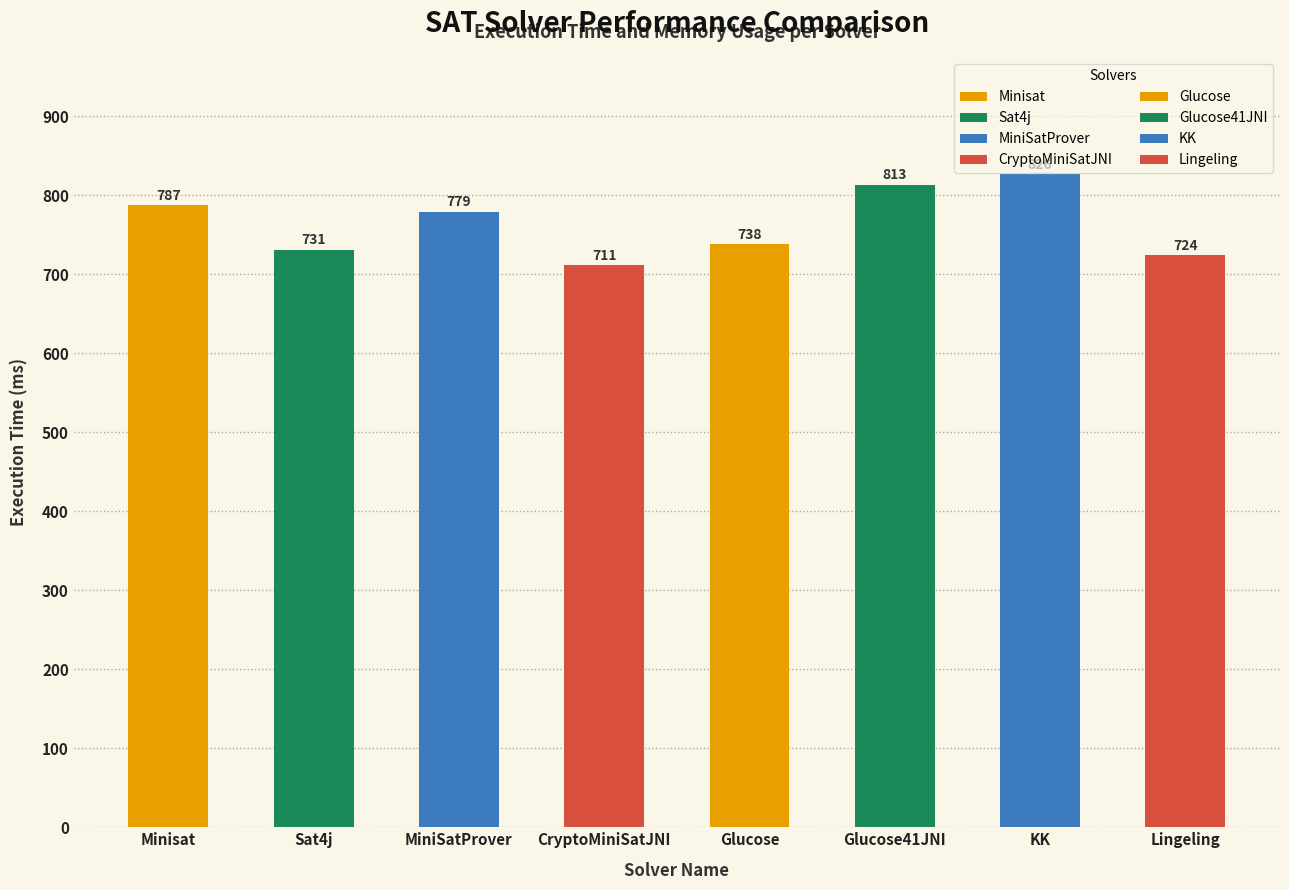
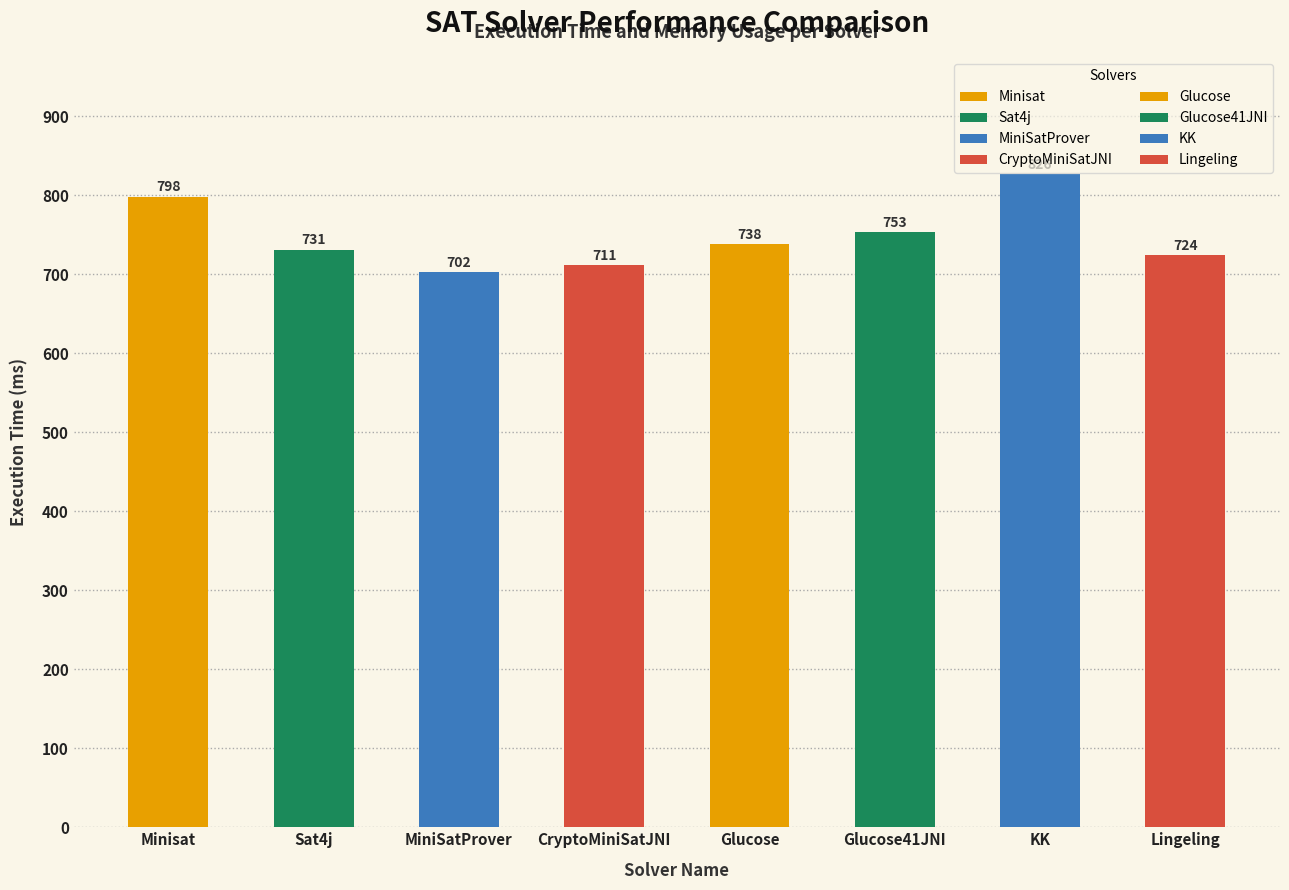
Minisat: 787 -> 798
MiniSatProver: 779 -> 702
Glucose41JNI: 813 -> 753
